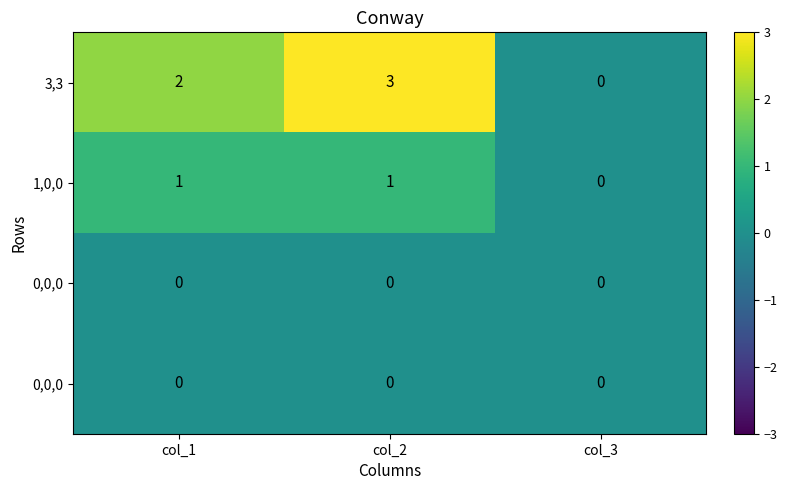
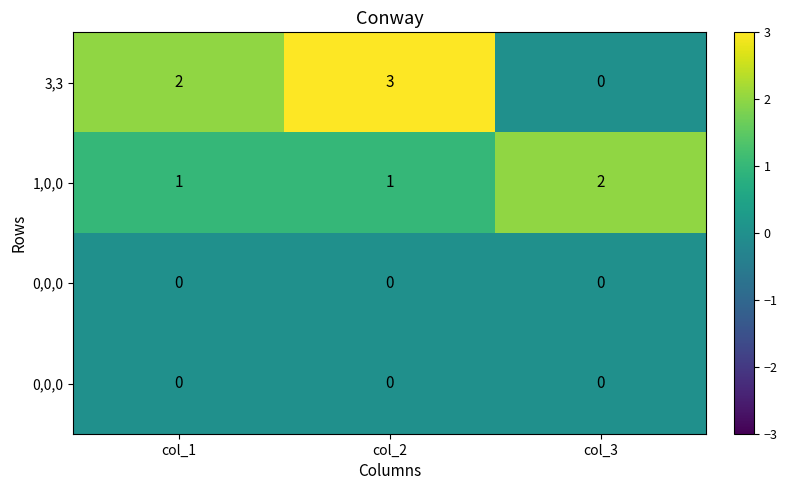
1,0,0, col_3: 0 -> 2
